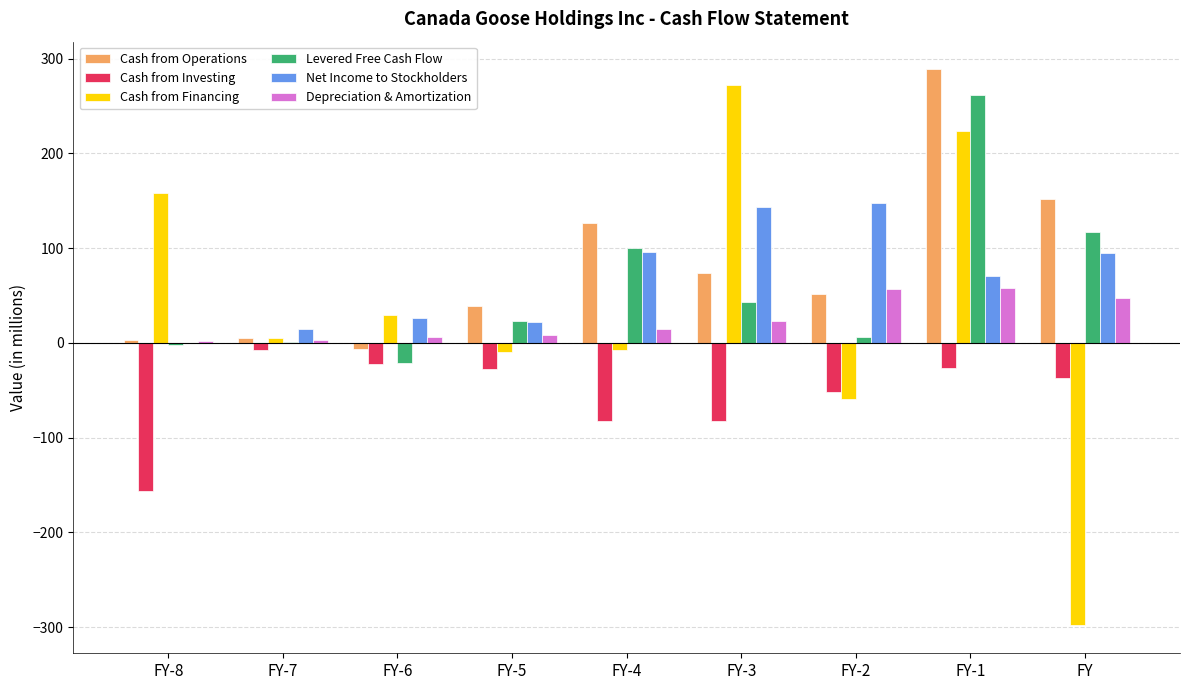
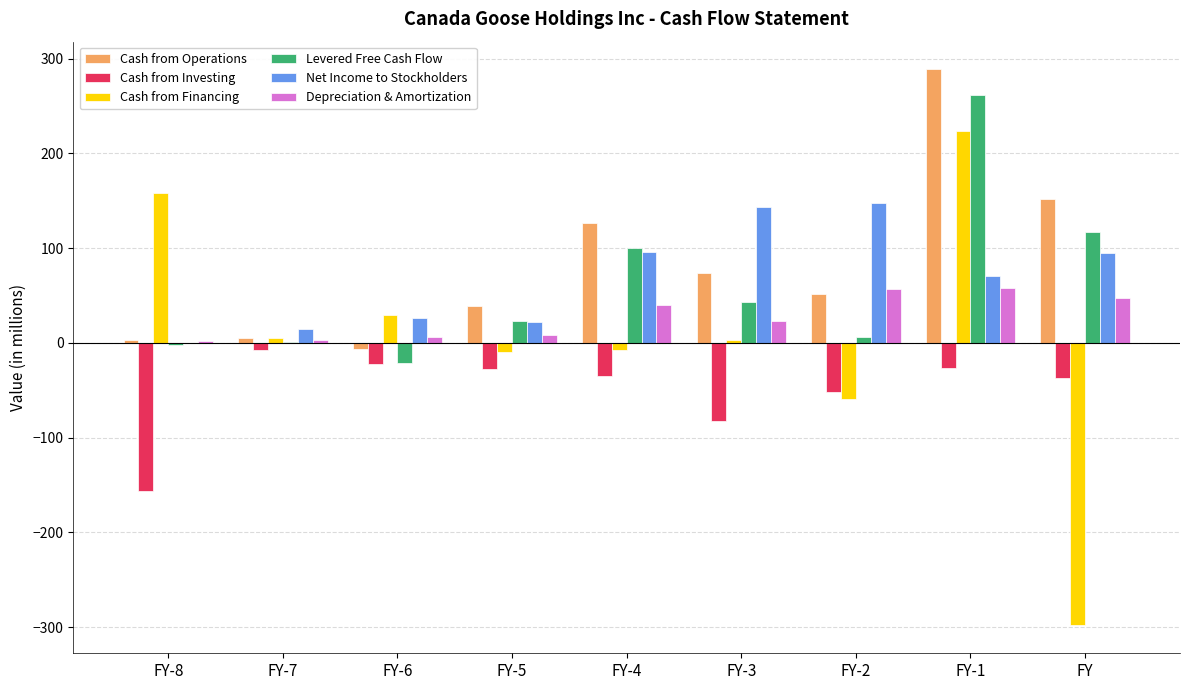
Cash from Investing, FY-4: -80 -> -30
Depreciation & Amortization, FY-4: 10 -> 40
Cash from Financing, FY-3: 270 -> 0
